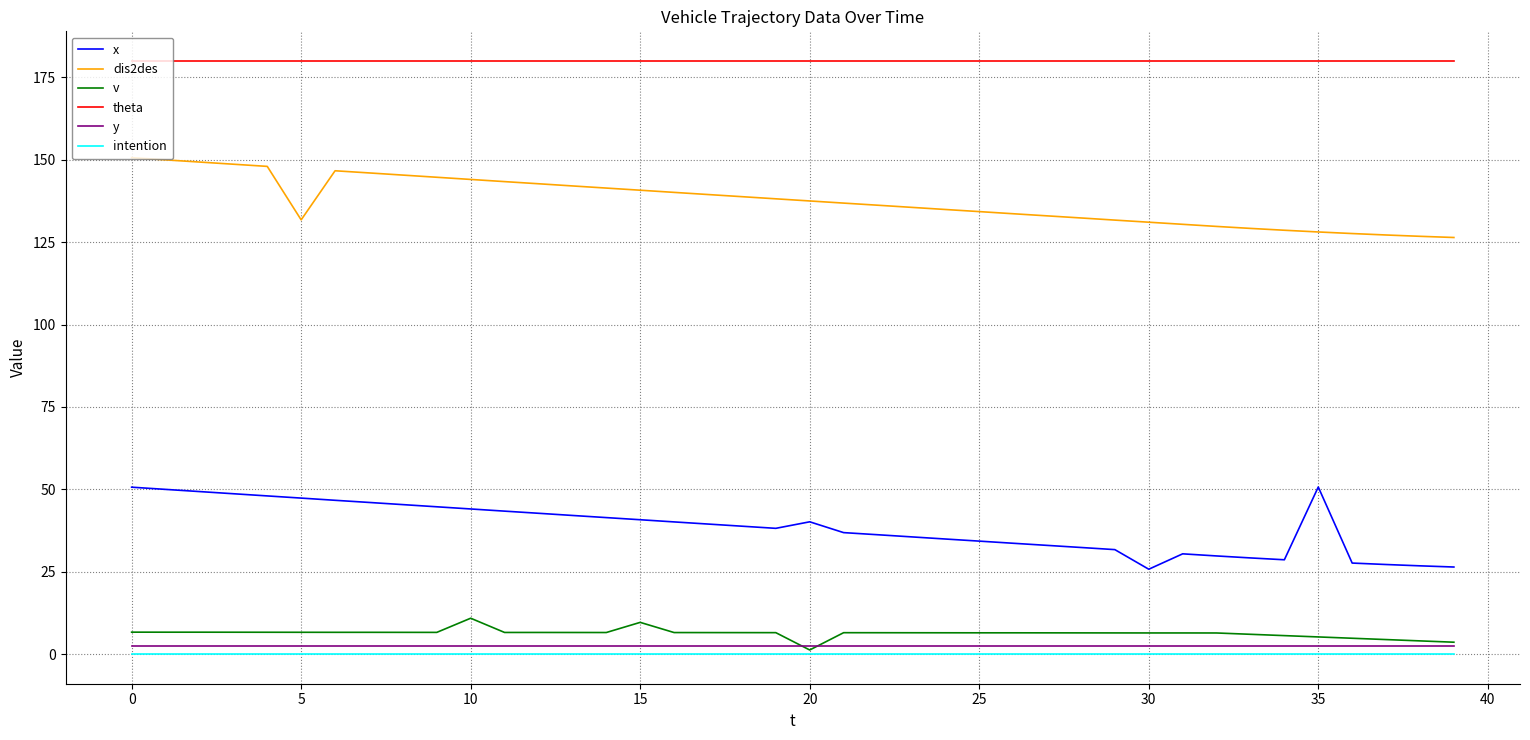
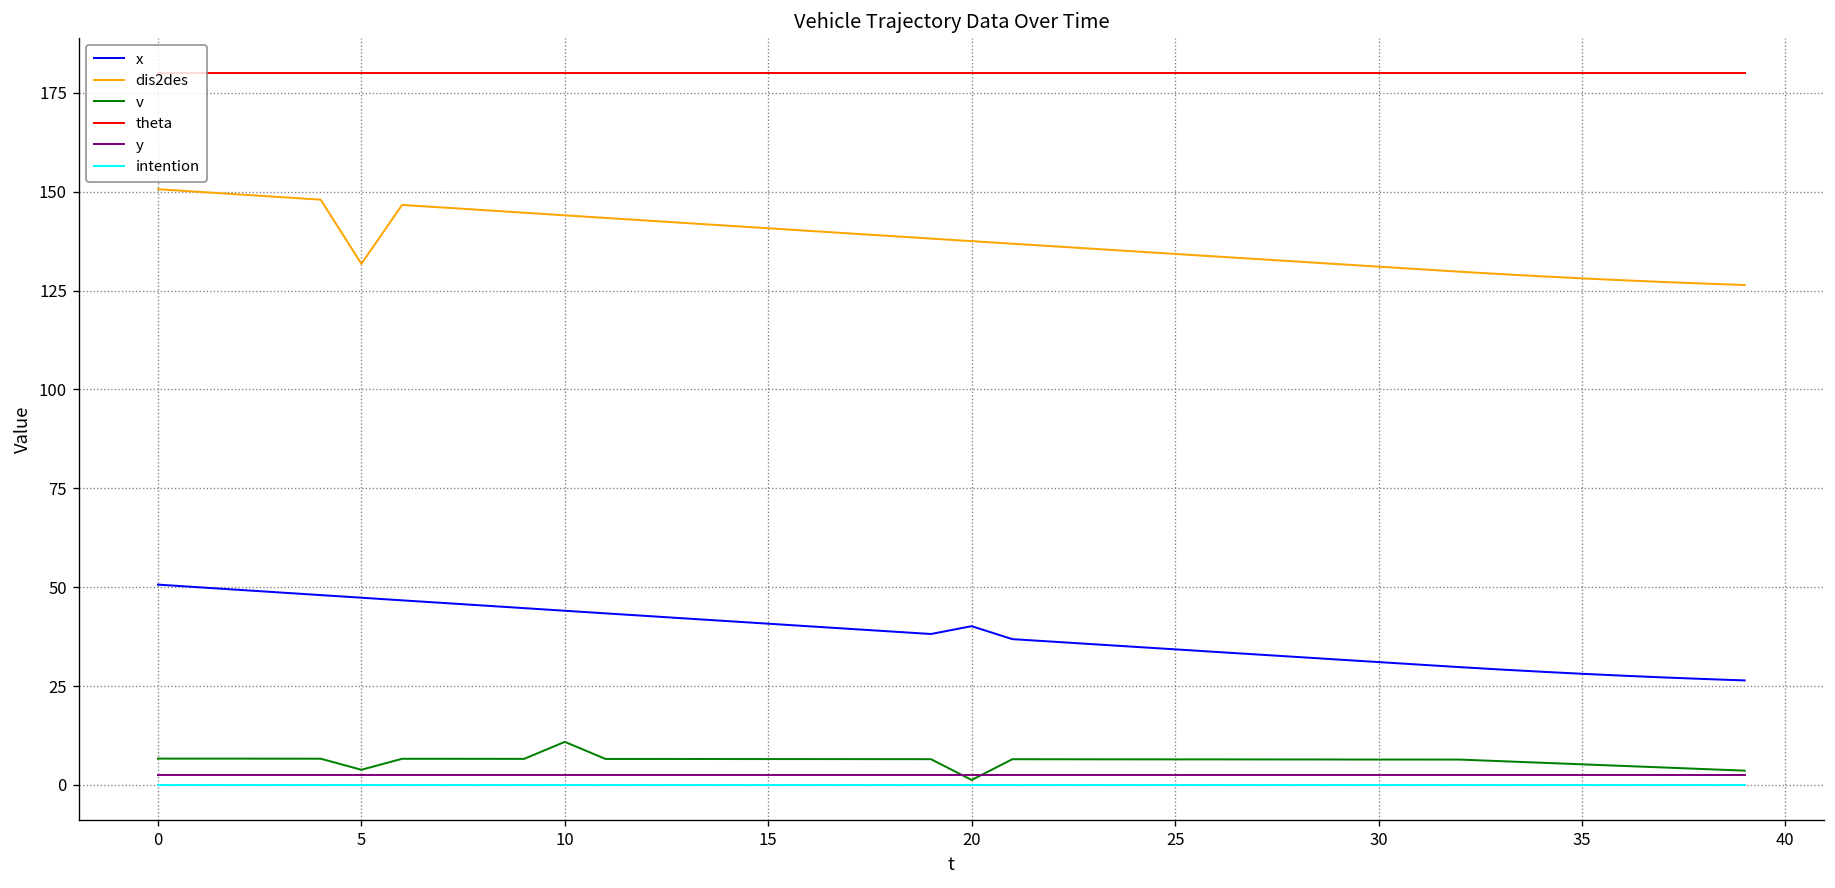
v, 5: 7 -> 4
v, 15: 10 -> 7
x, 30: 26 -> 31
x, 35: 51 -> 28
